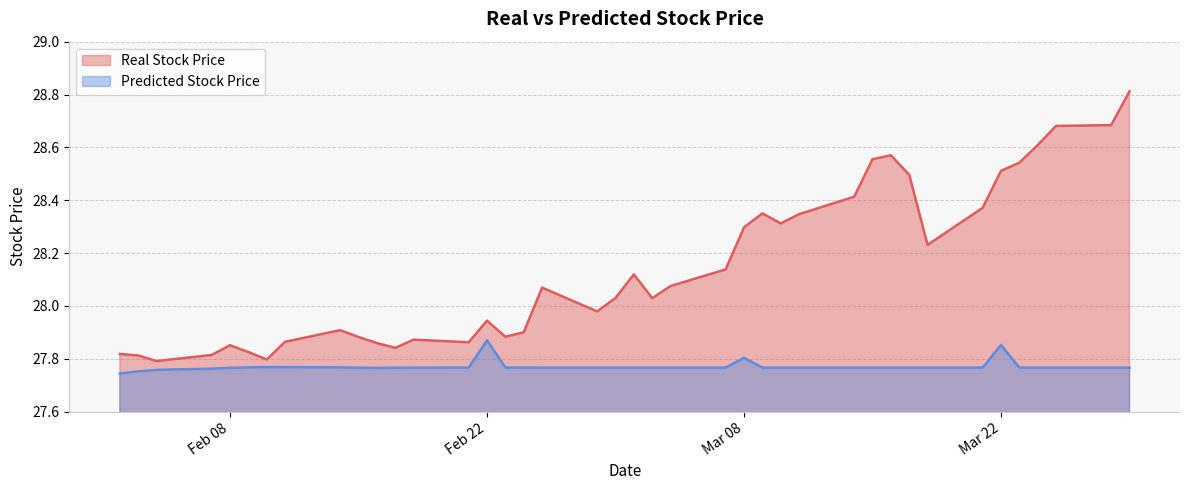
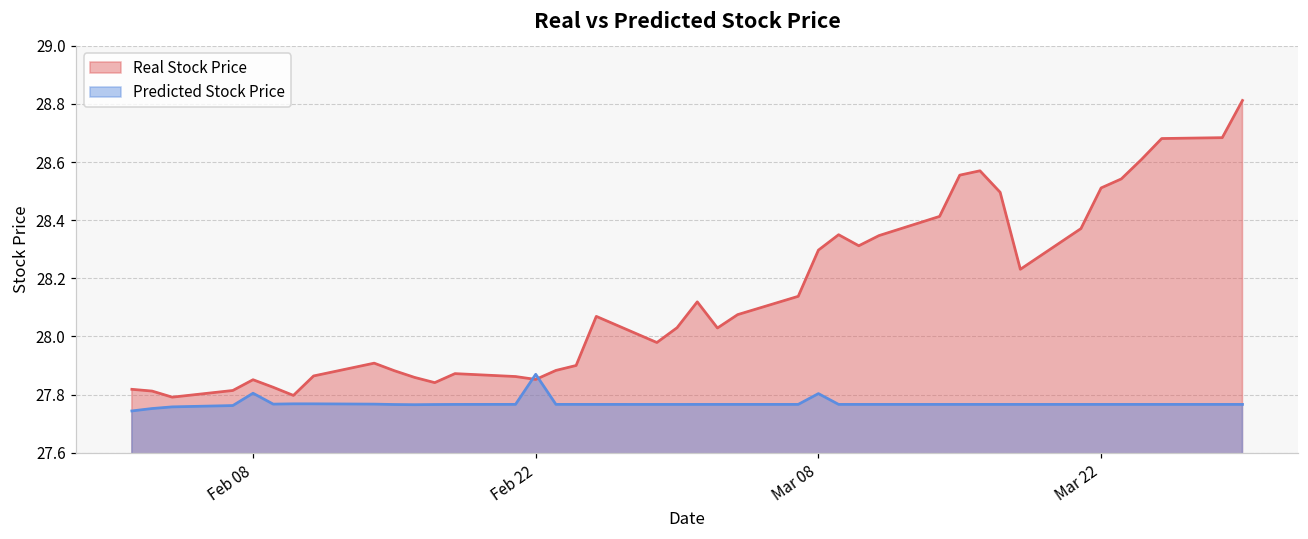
Predicted Stock Price, Feb 08: 27.77 -> 27.80
Real Stock Price, Feb 22: 27.94 -> 27.85
Predicted Stock Price, Mar 22: 27.85 -> 27.77
